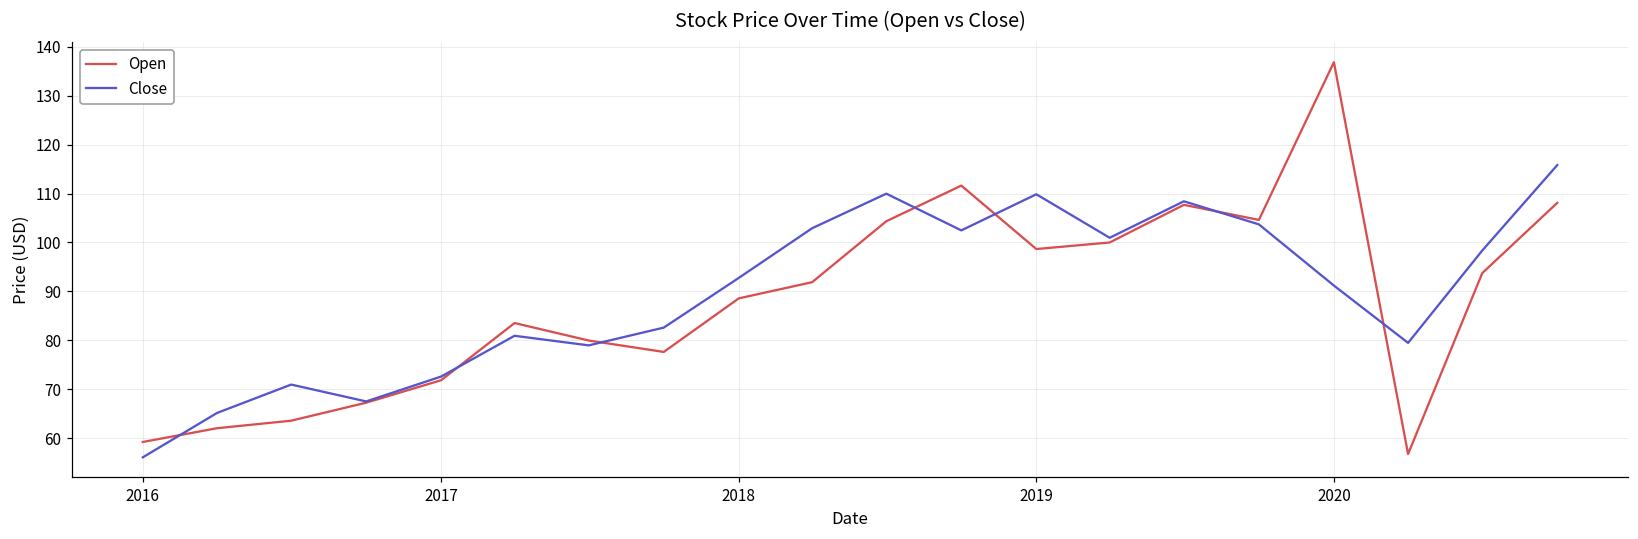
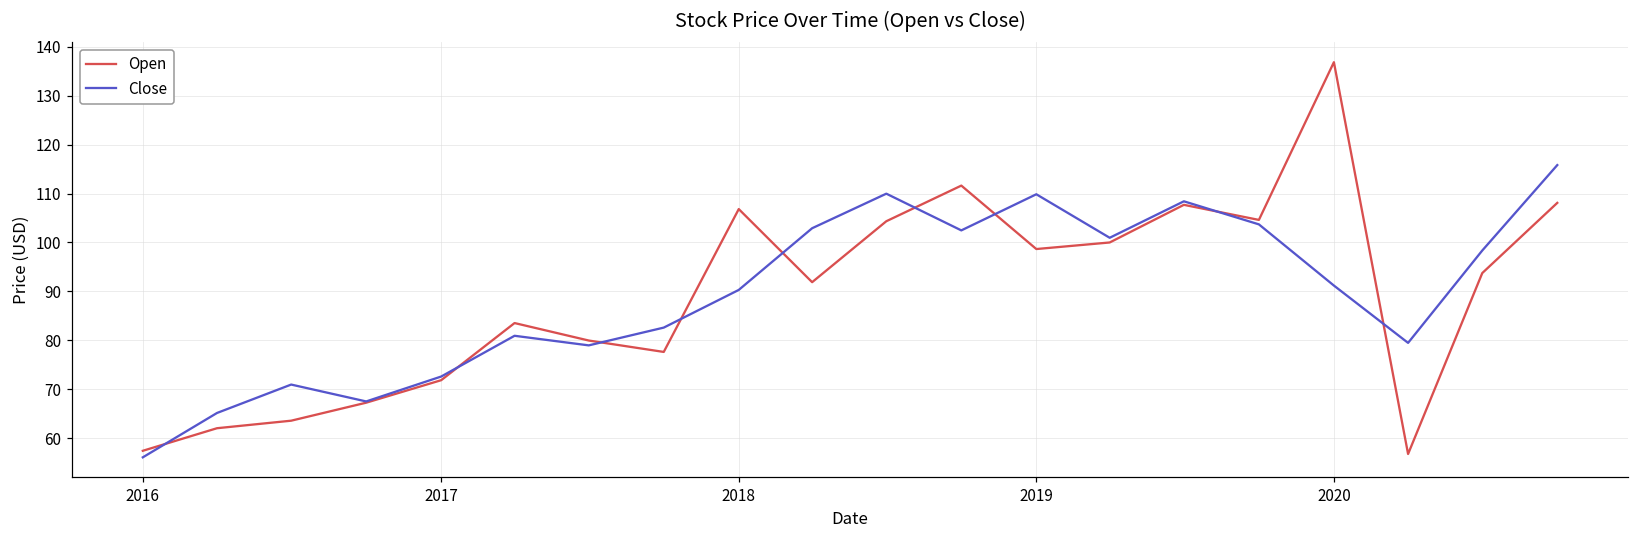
Open, 2016: 59 -> 57
Open, 2018: 89 -> 107
Close, 2018: 93 -> 90
